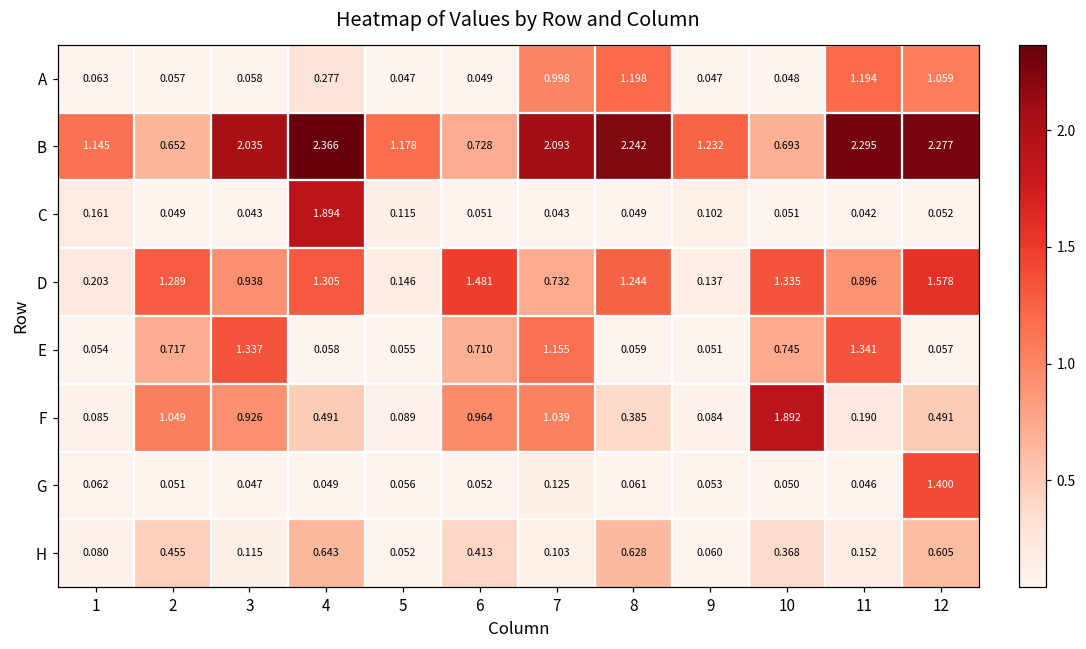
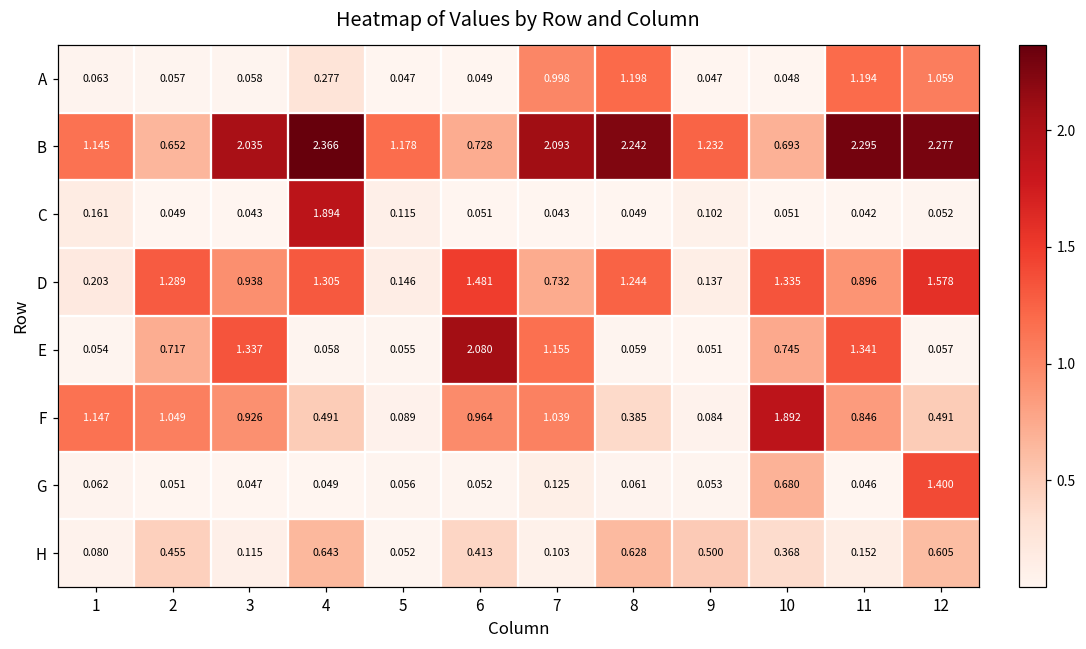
E, 6: 0.710 -> 2.080
F, 1: 0.085 -> 1.147
F, 11: 0.190 -> 0.846
G, 10: 0.050 -> 0.680
H, 9: 0.060 -> 0.500
